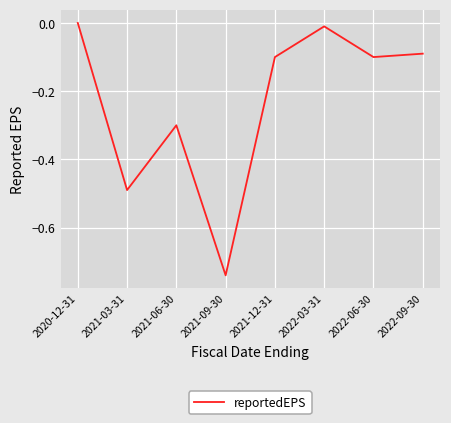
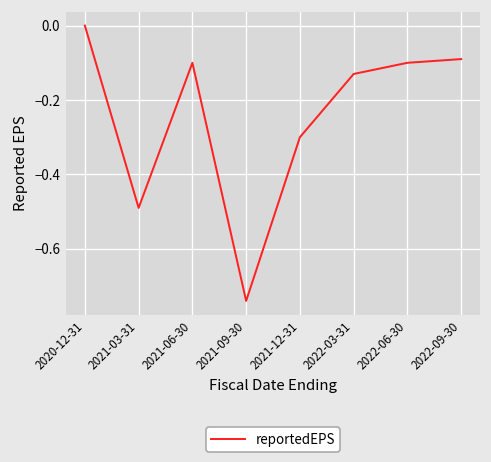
2021-06-30: -0.3 -> -0.1
2021-12-31: -0.1 -> -0.3
2022-03-31: -0.01 -> -0.13
